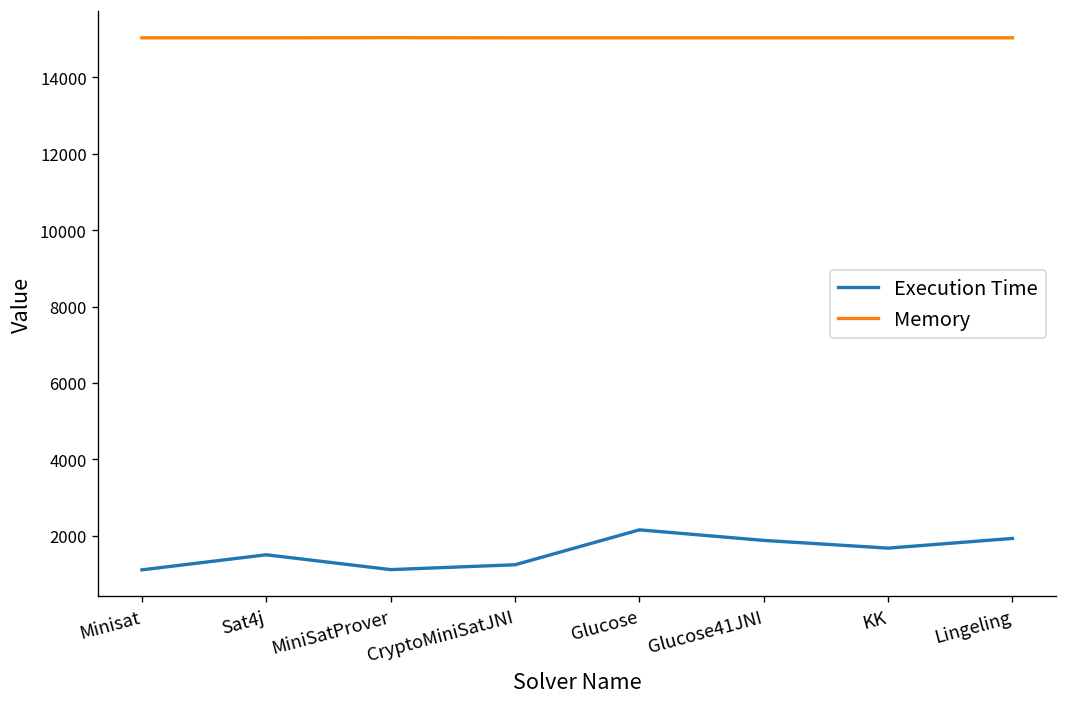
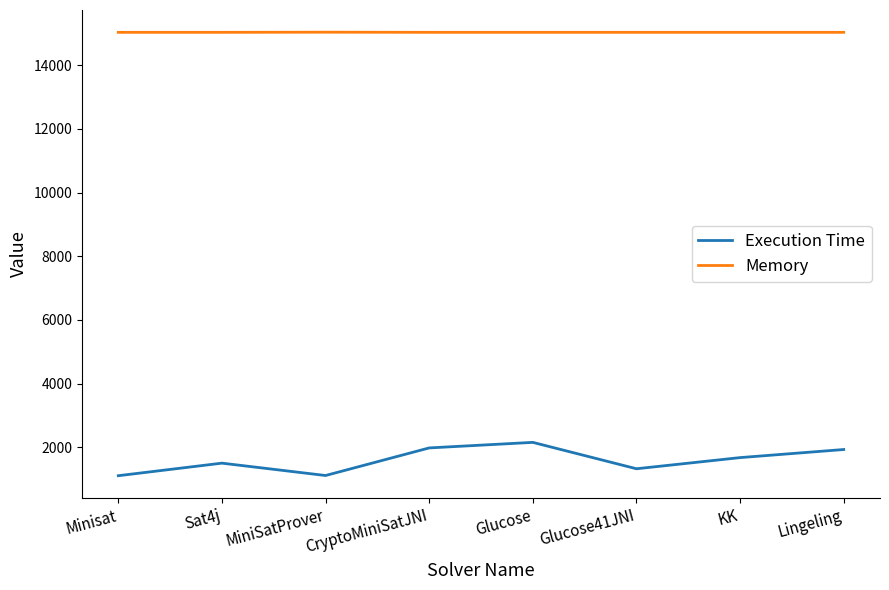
Execution Time, CryptoMiniSatJNI: 1200 -> 2000
Execution Time, Glucose41JNI: 1900 -> 1300
